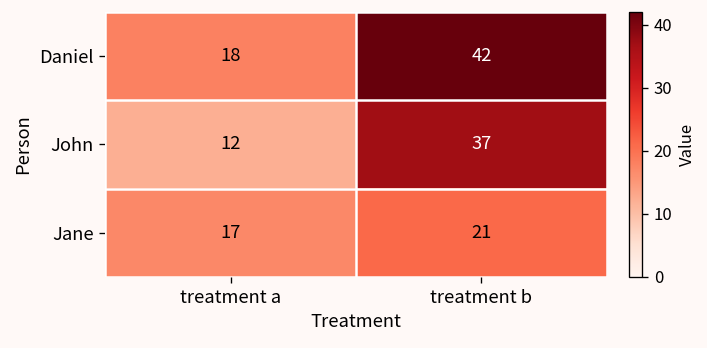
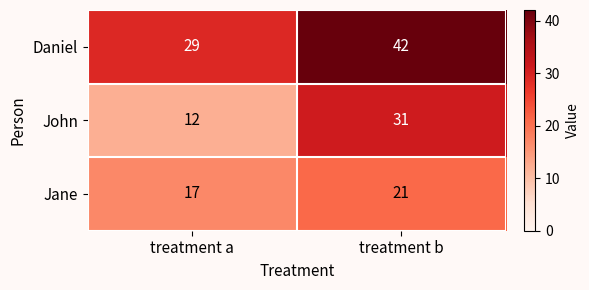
Daniel, treatment a: 18 -> 29
John, treatment b: 37 -> 31
